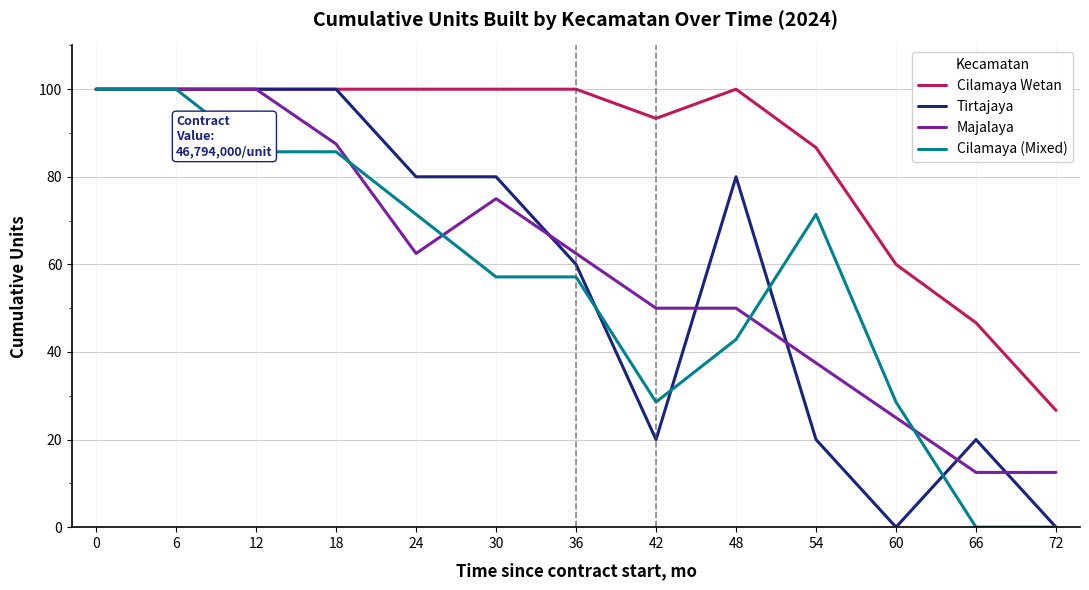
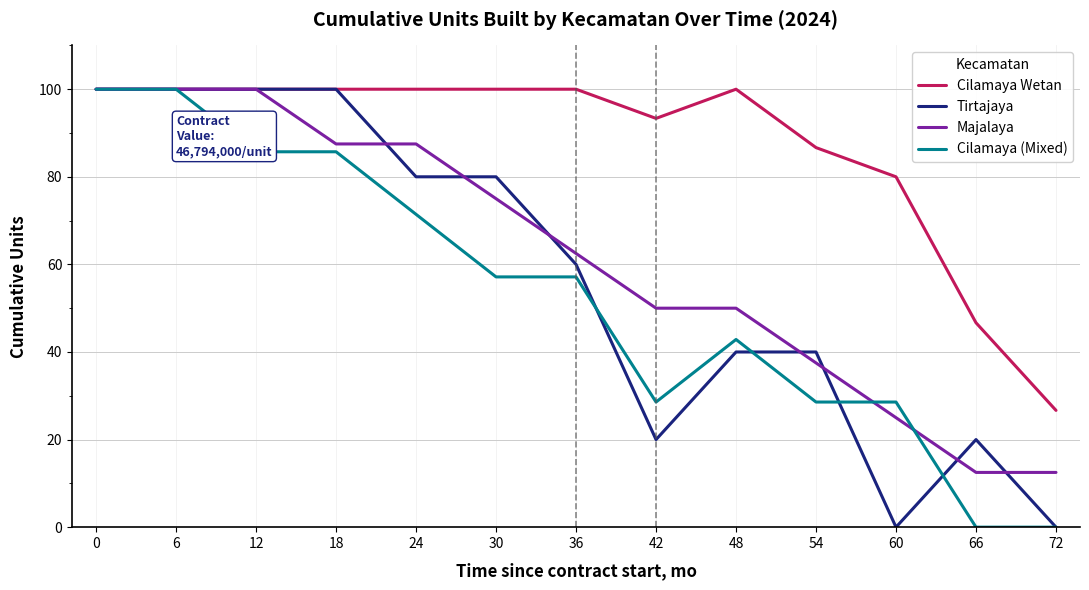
Majalaya, 24: 63 -> 88
Tirtajaya, 48: 80 -> 40
Tirtajaya, 54: 20 -> 40
Cilamaya (Mixed), 54: 71 -> 29
Cilamaya Wetan, 60: 60 -> 80
